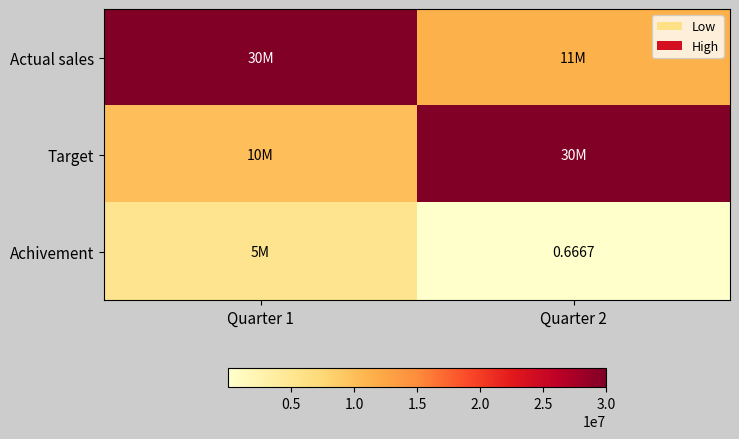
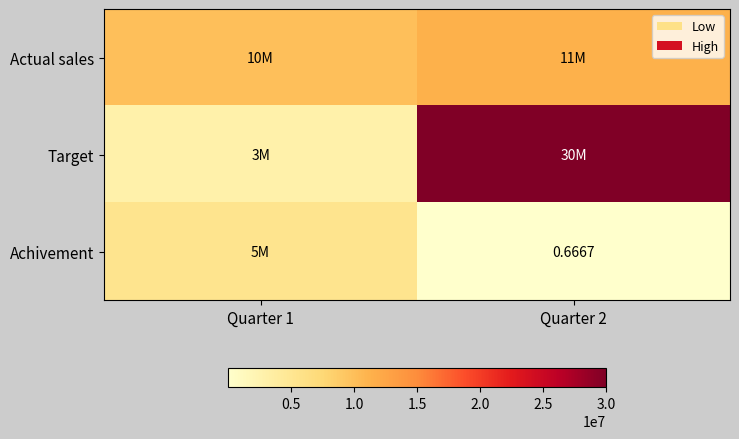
Actual sales, Quarter 1: 30M -> 10M
Target, Quarter 1: 10M -> 3M
